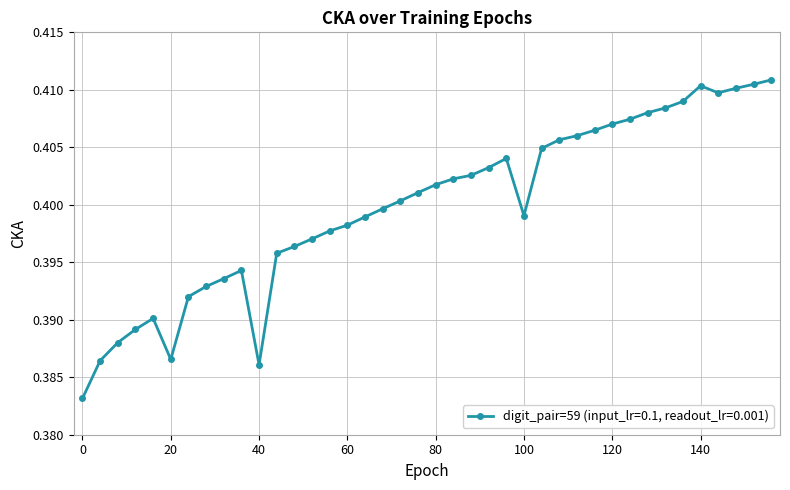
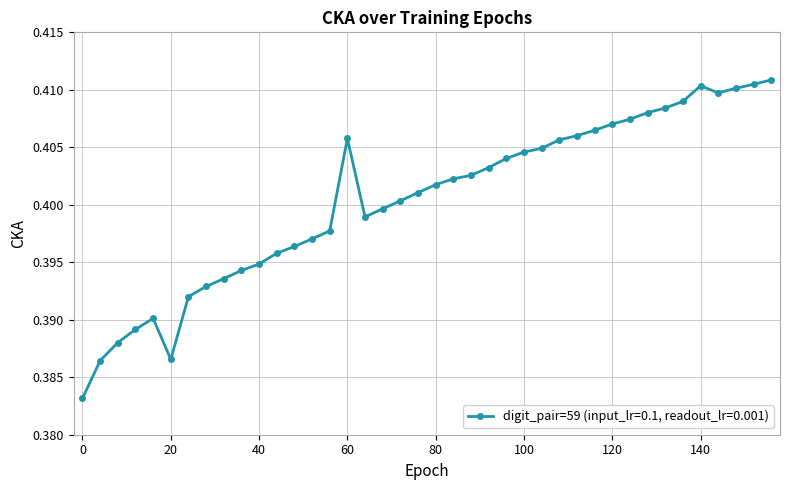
40: 0.3861 -> 0.3948
60: 0.3982 -> 0.4058
100: 0.3991 -> 0.4046
